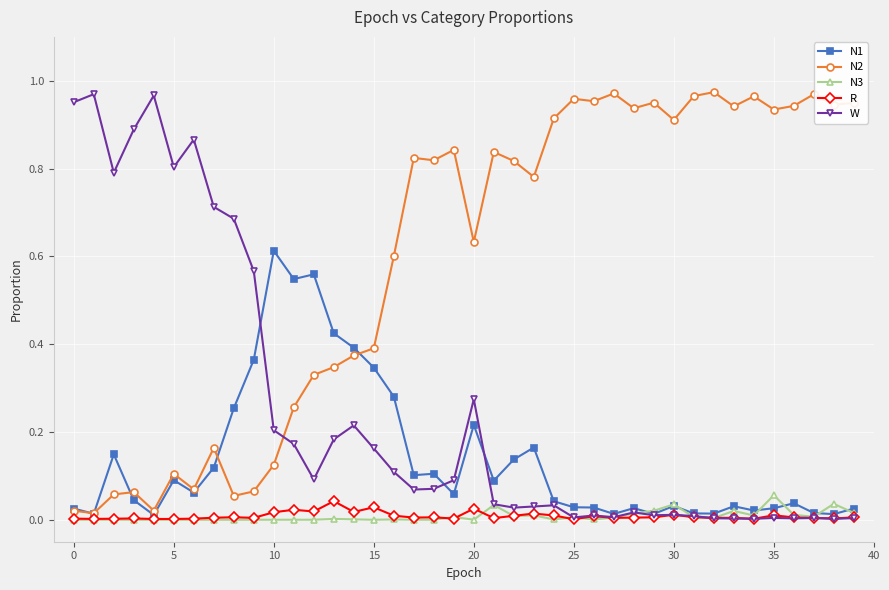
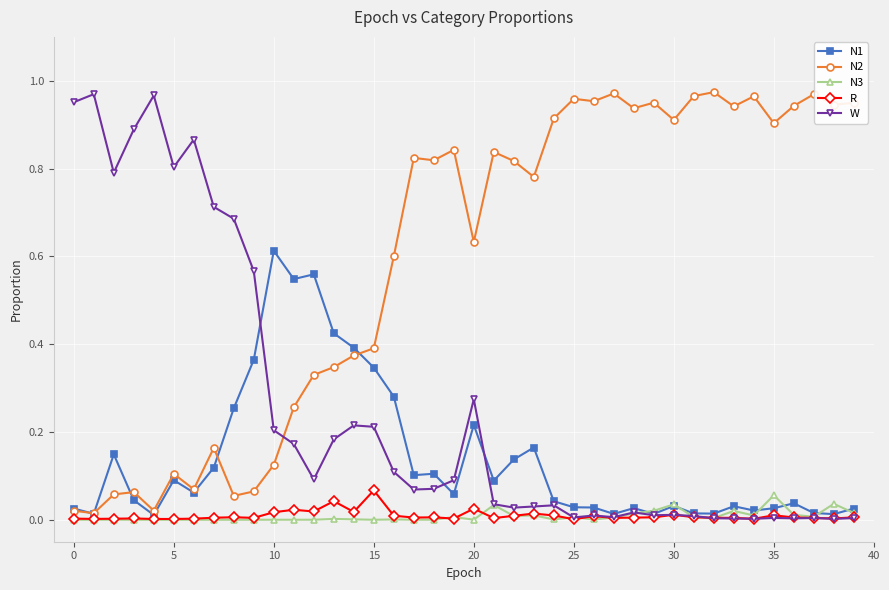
R, 15: 0.03 -> 0.07
W, 15: 0.16 -> 0.21
N2, 35: 0.93 -> 0.90
